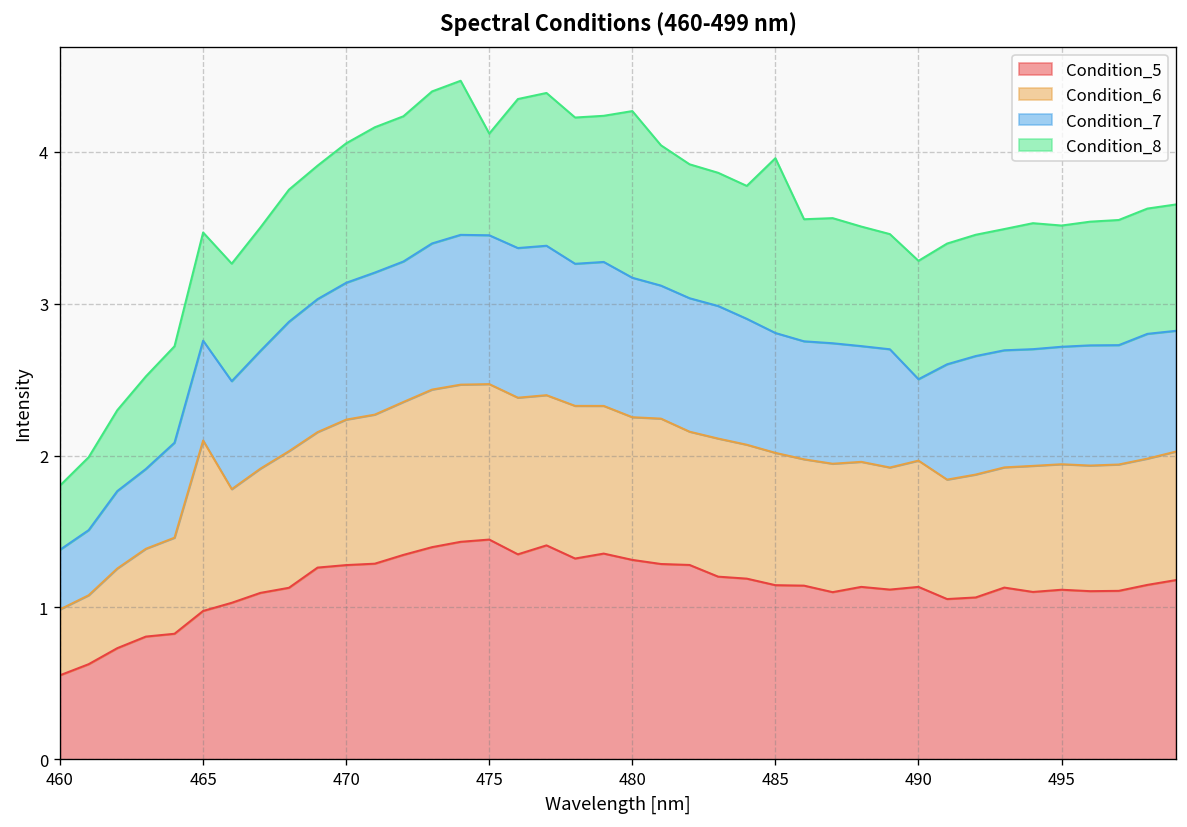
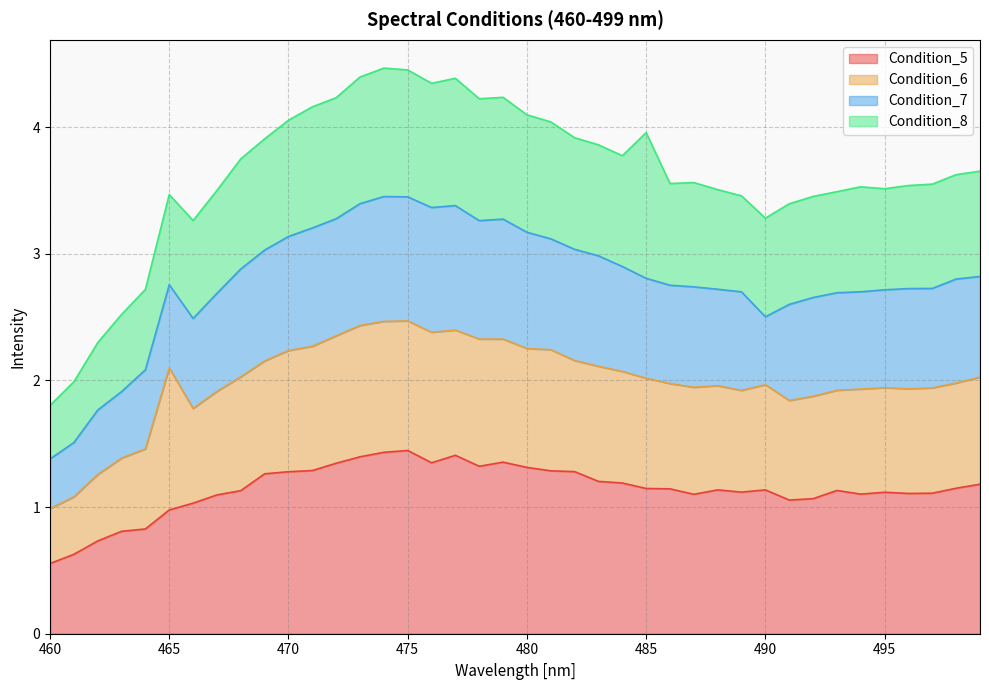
Condition_8, 475: 0.67 -> 1.00
Condition_8, 480: 1.10 -> 0.93
